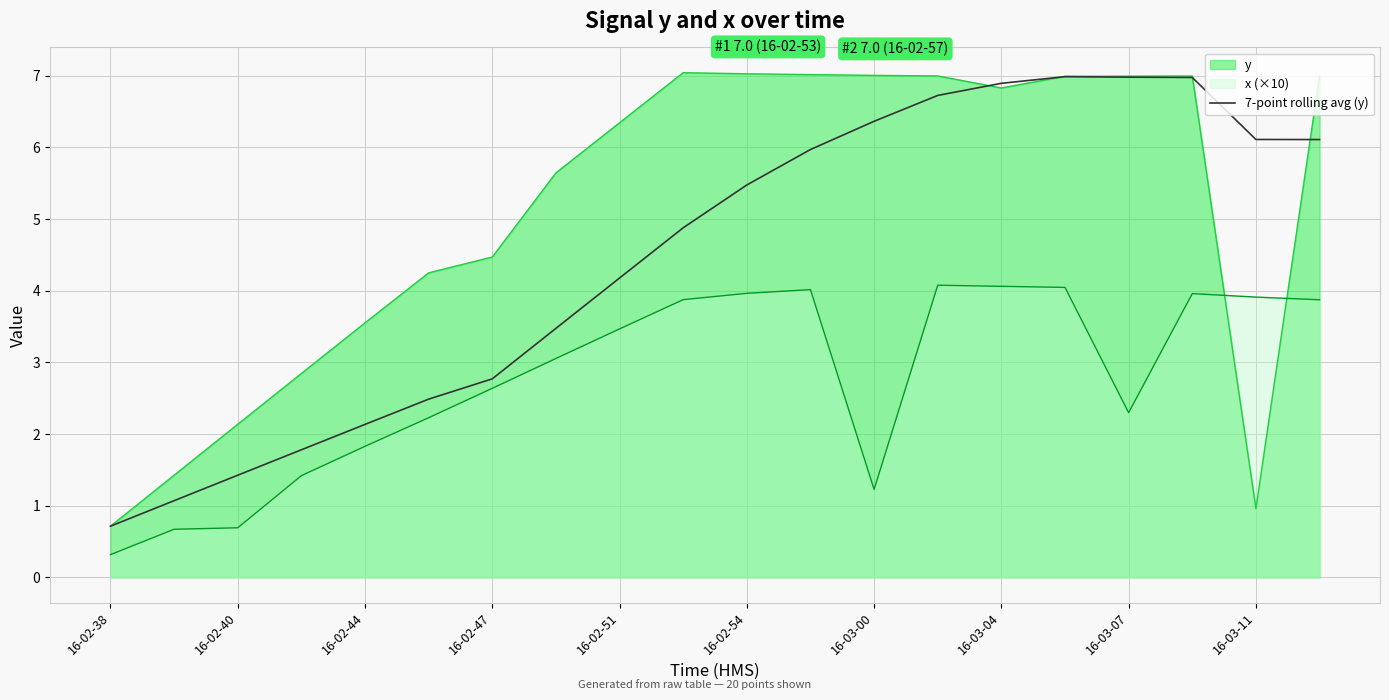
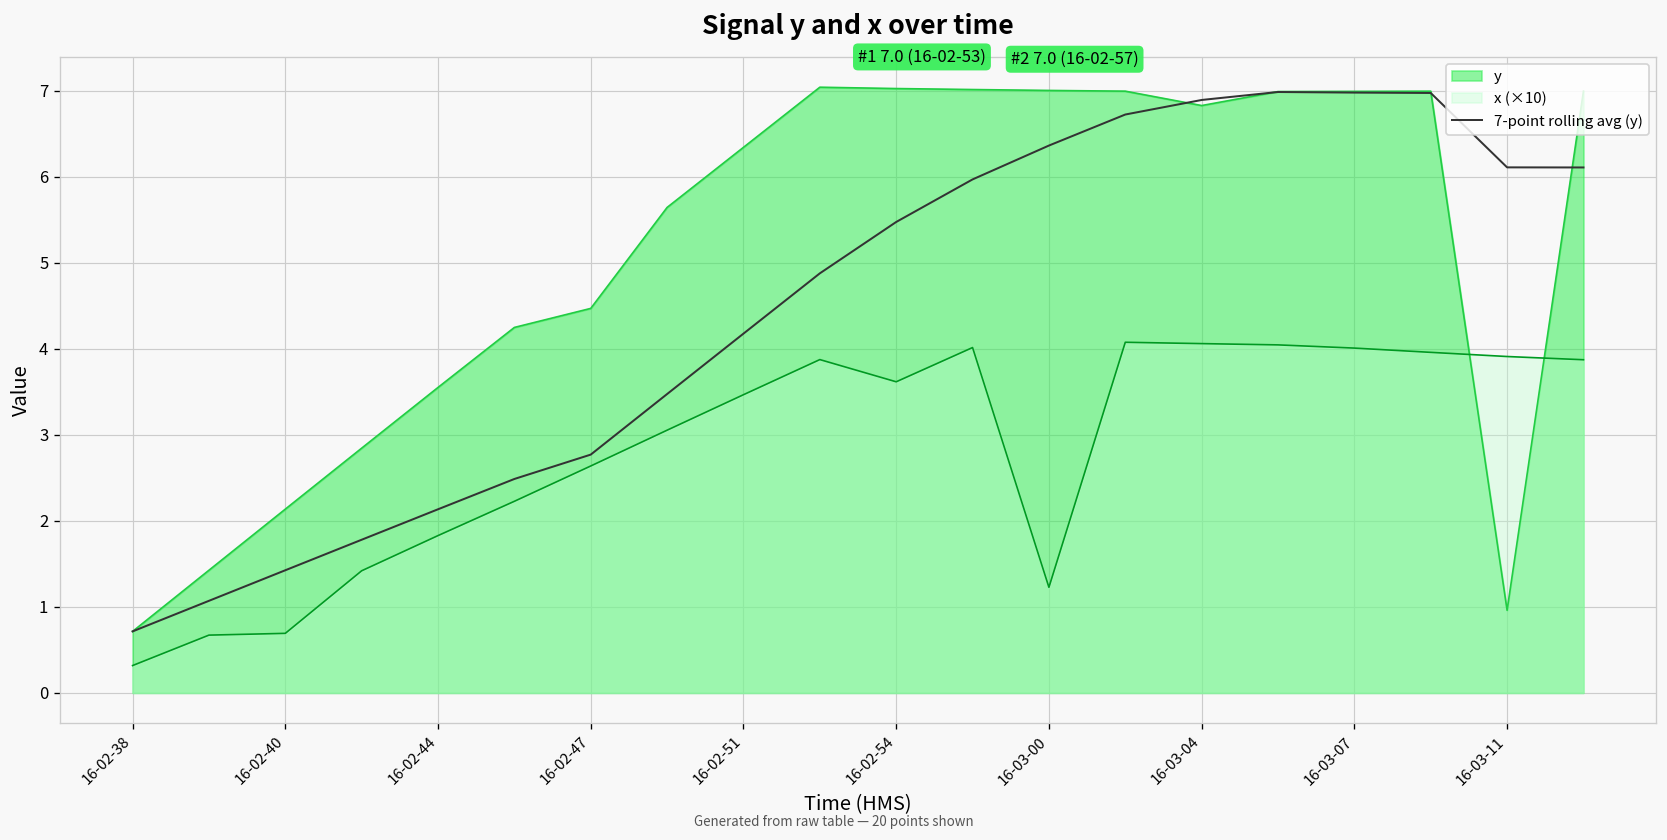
x (×10), 16-02-54: 4.0 -> 3.6
x (×10), 16-03-07: 2.3 -> 4.0
